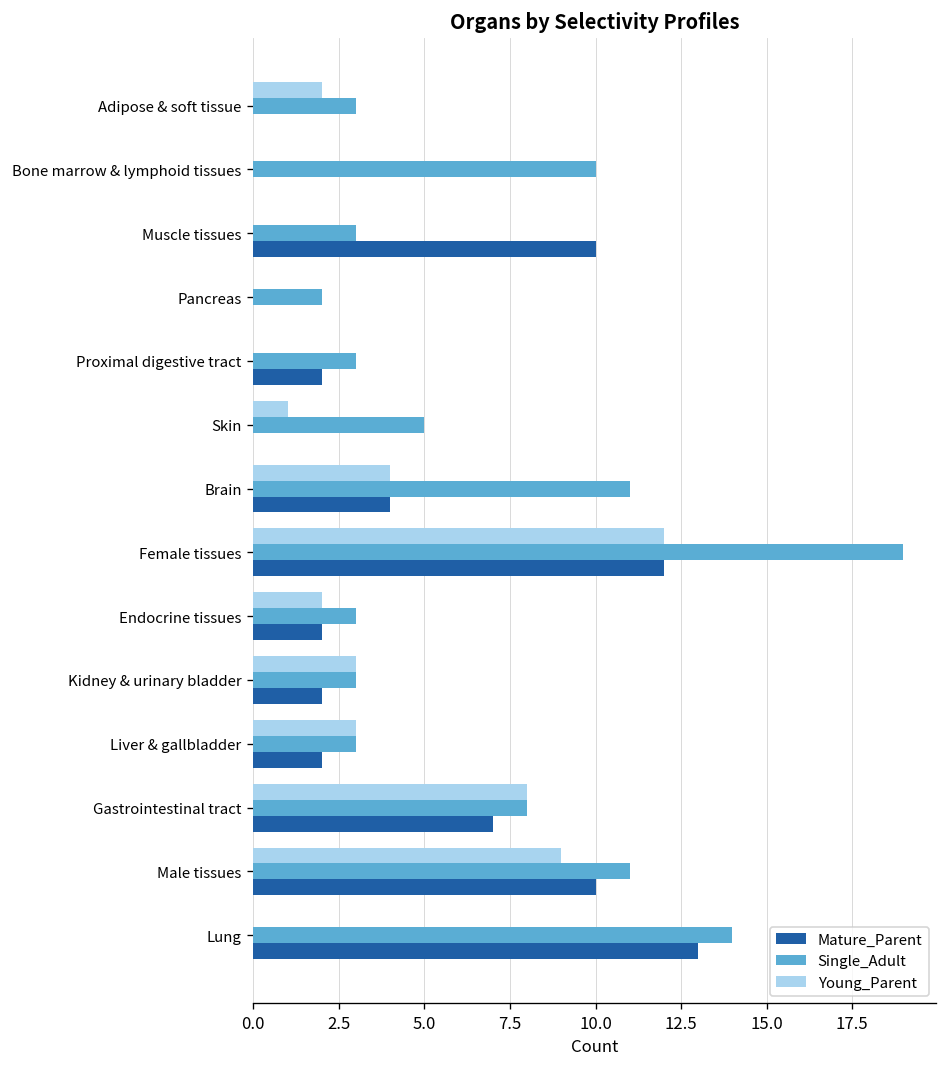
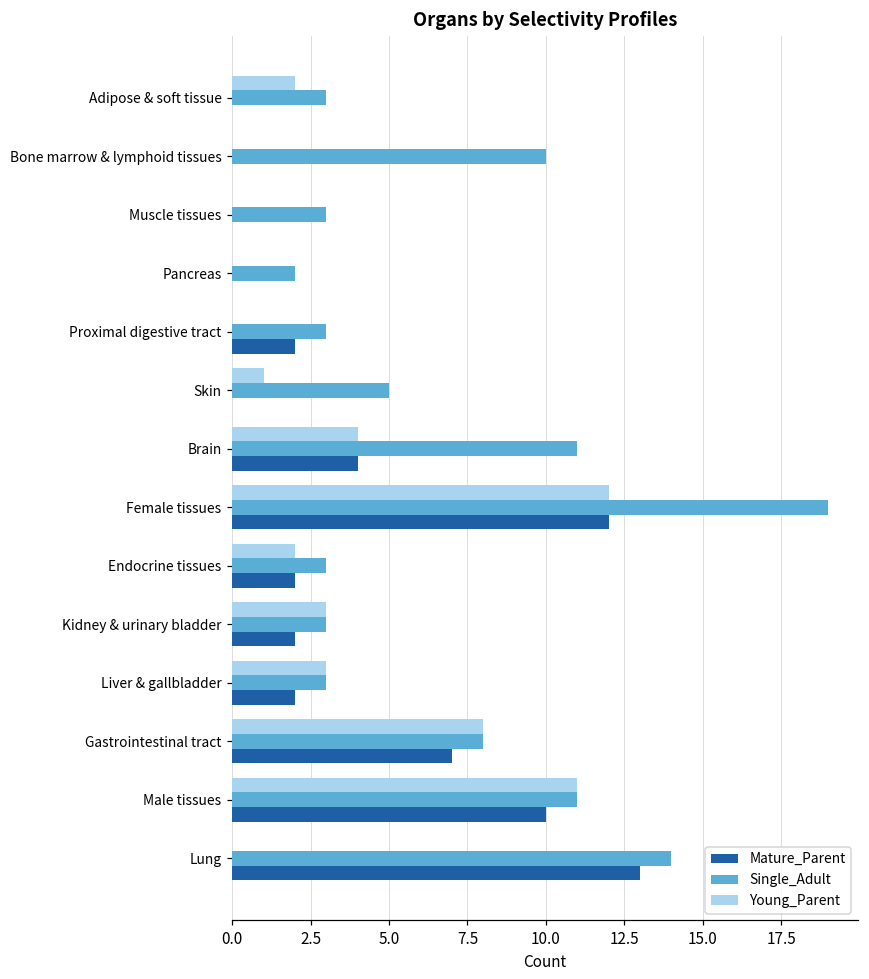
Mature_Parent, Muscle tissues: 10 -> 0
Young_Parent, Male tissues: 9 -> 11
